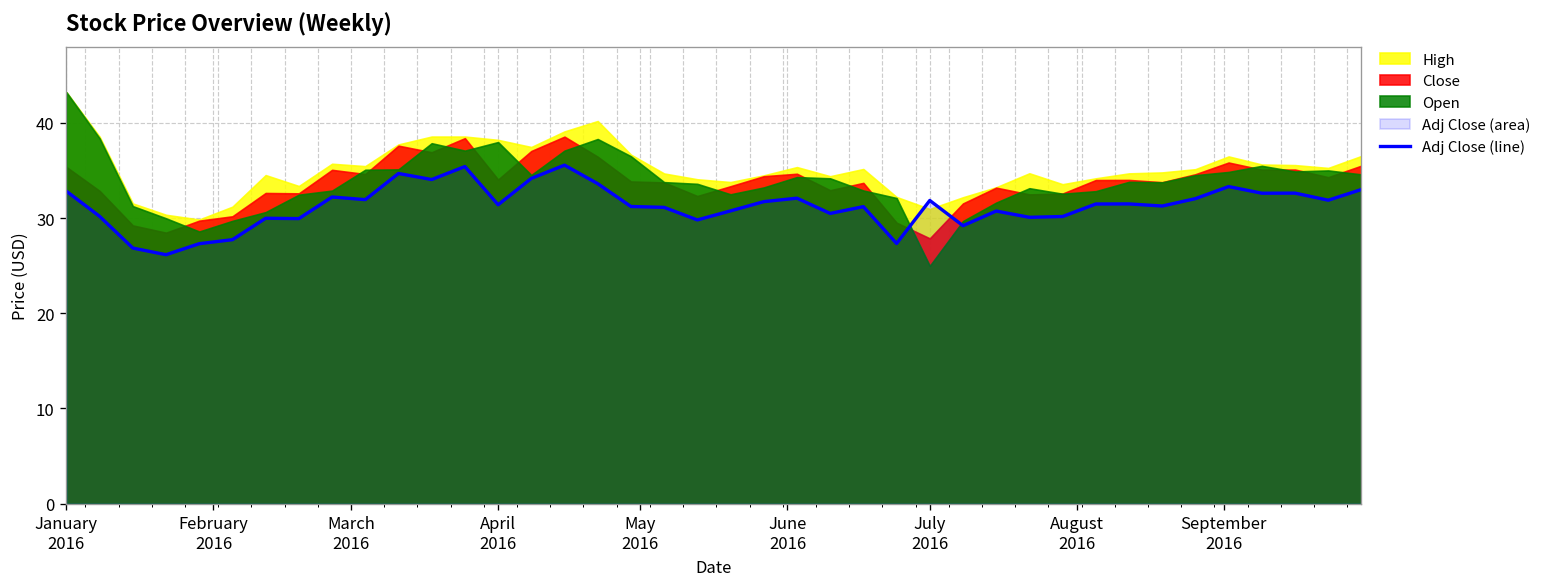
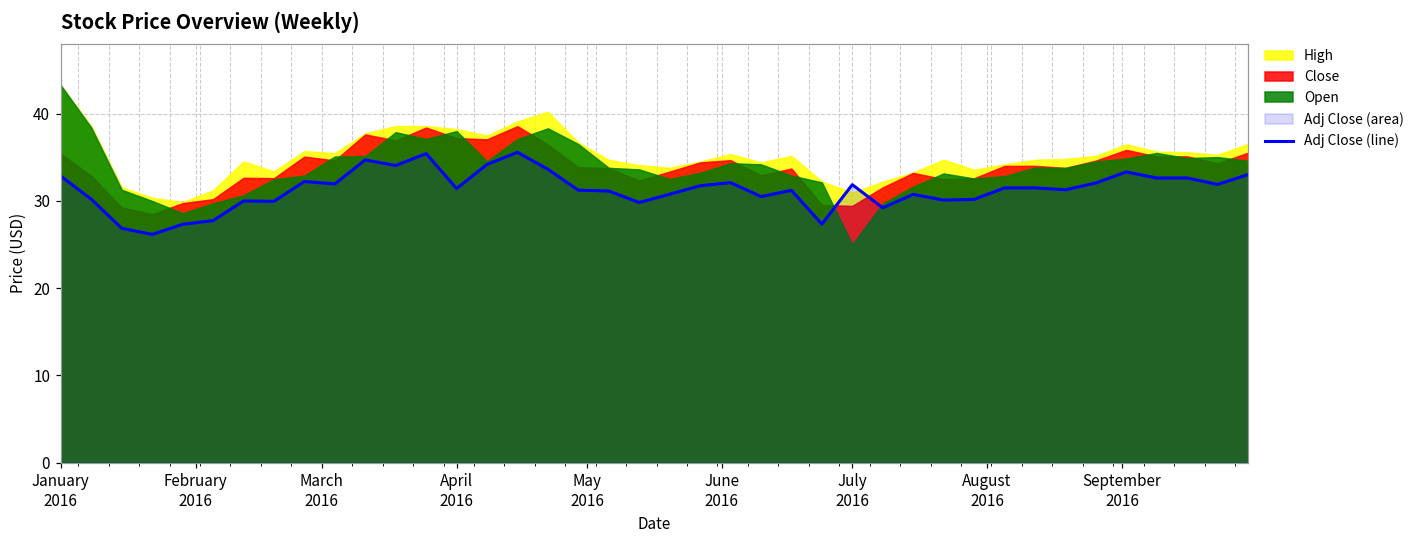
Close, April 2016: 34 -> 37
Close, July 2016: 28 -> 29
